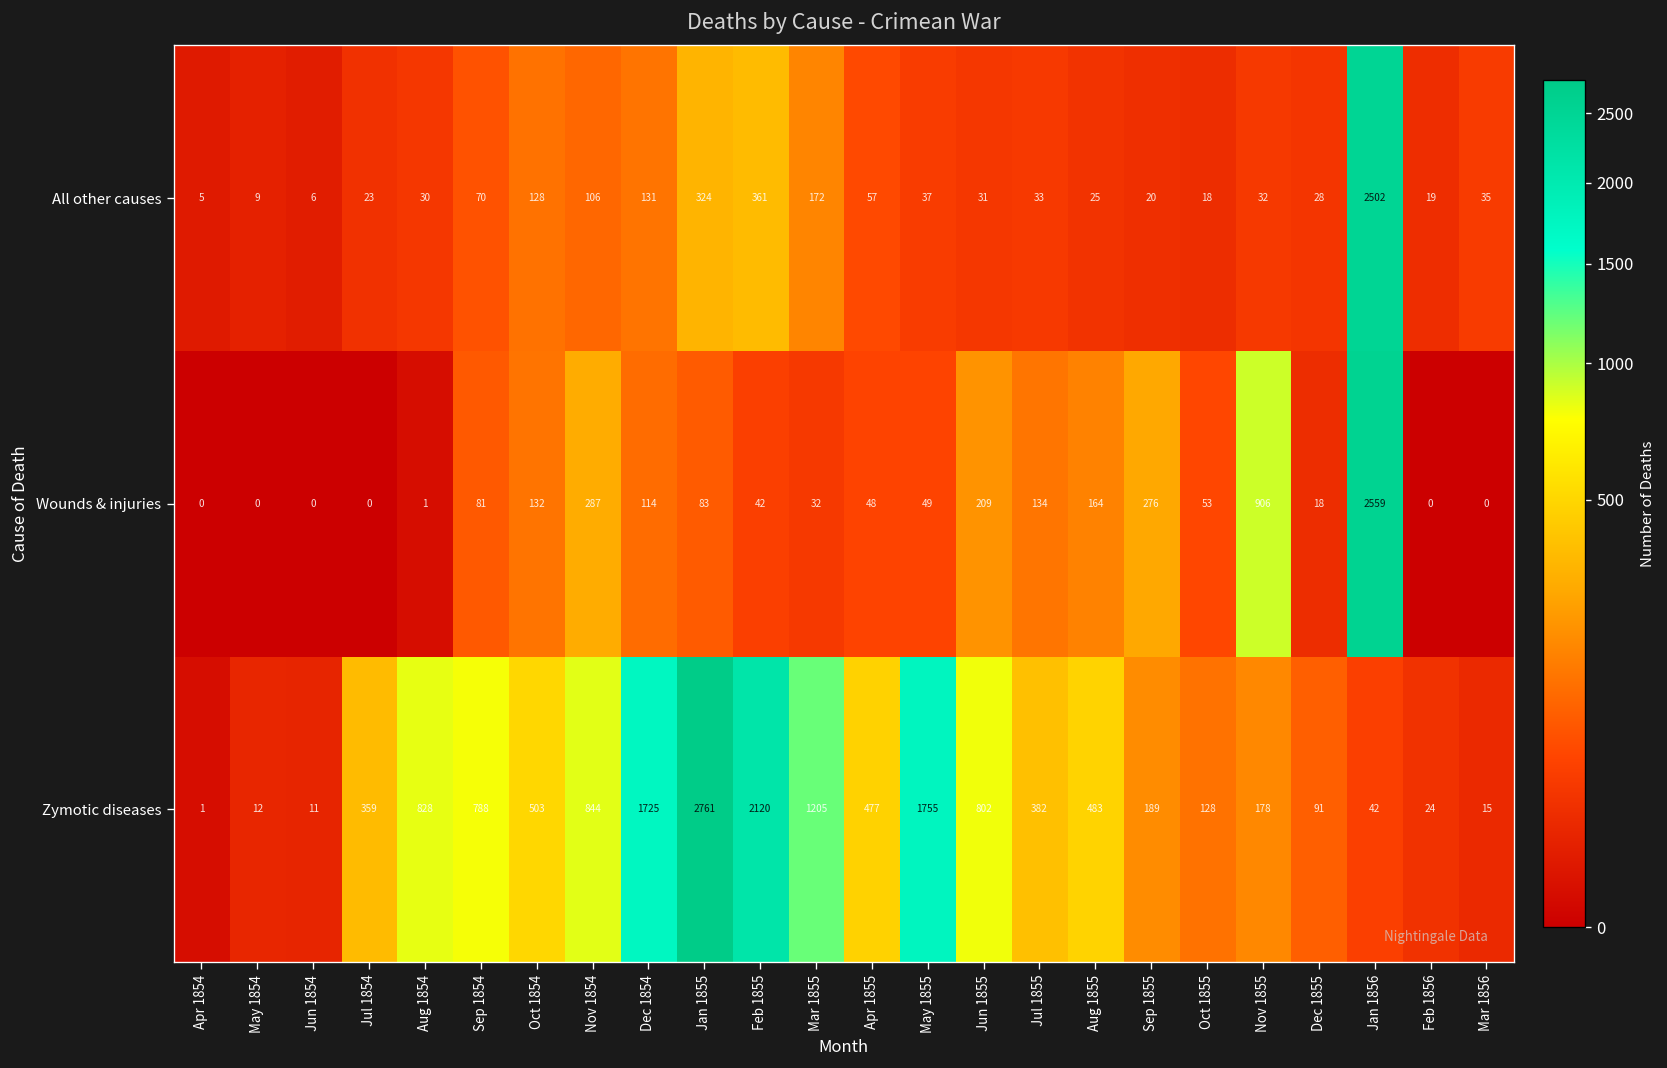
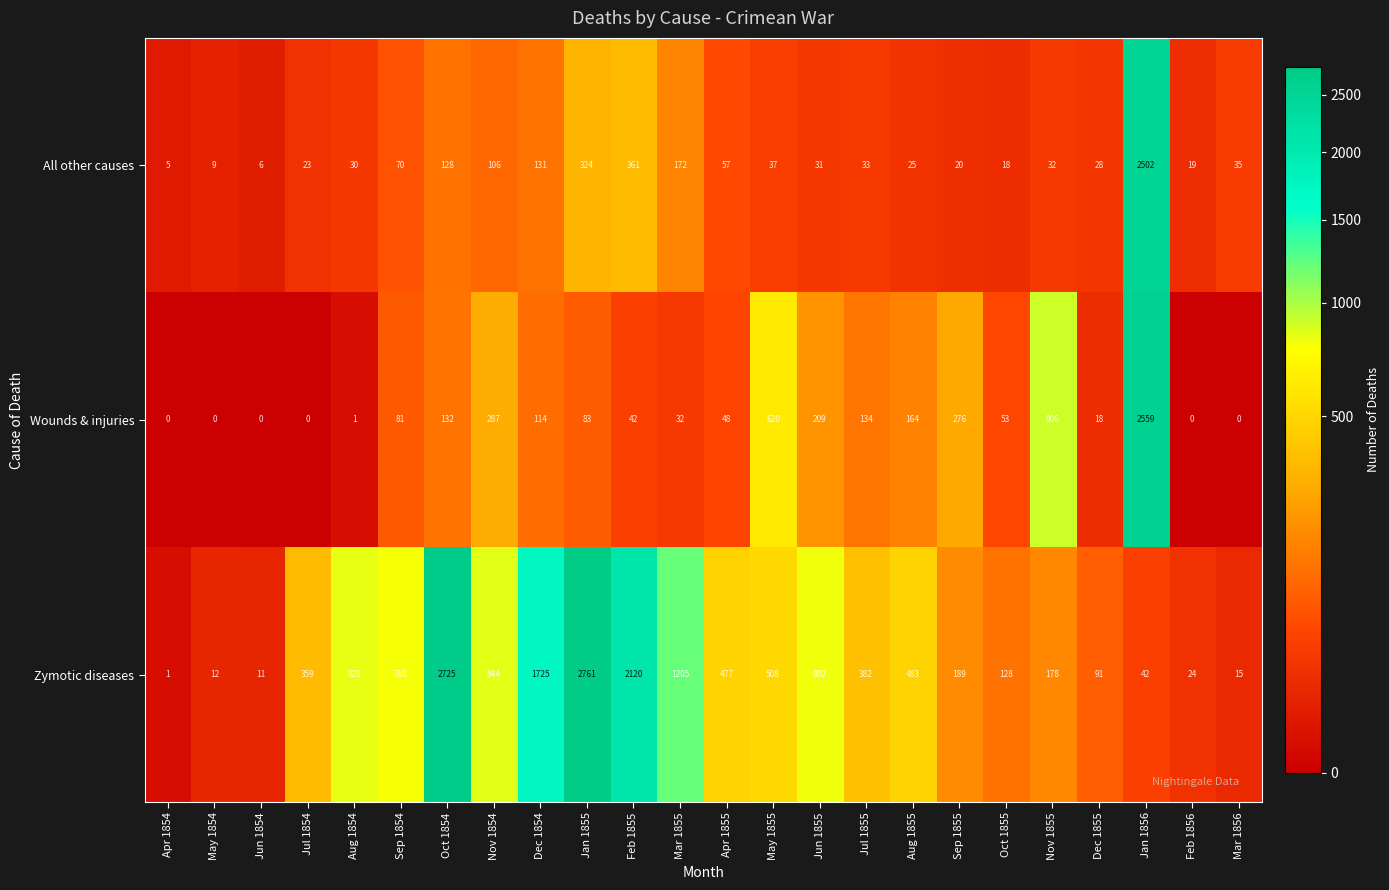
Wounds & injuries, May 1855: 49 -> 620
Zymotic diseases, Oct 1854: 503 -> 2725
Zymotic diseases, May 1855: 1755 -> 508
